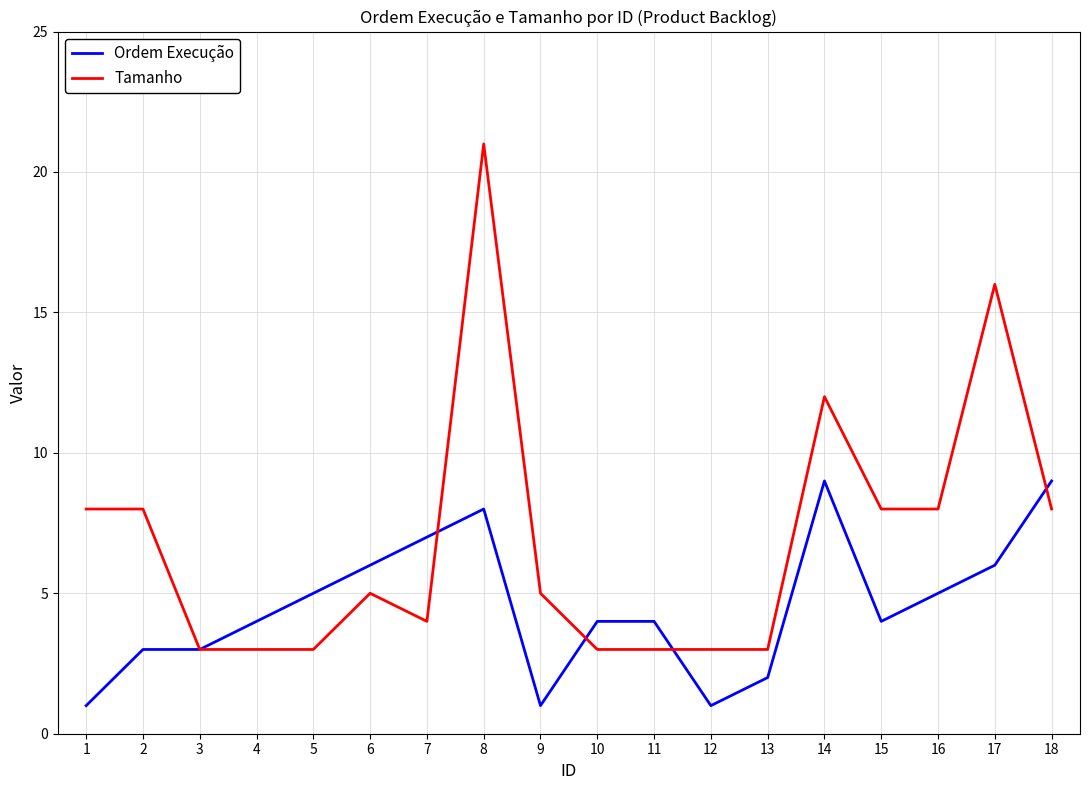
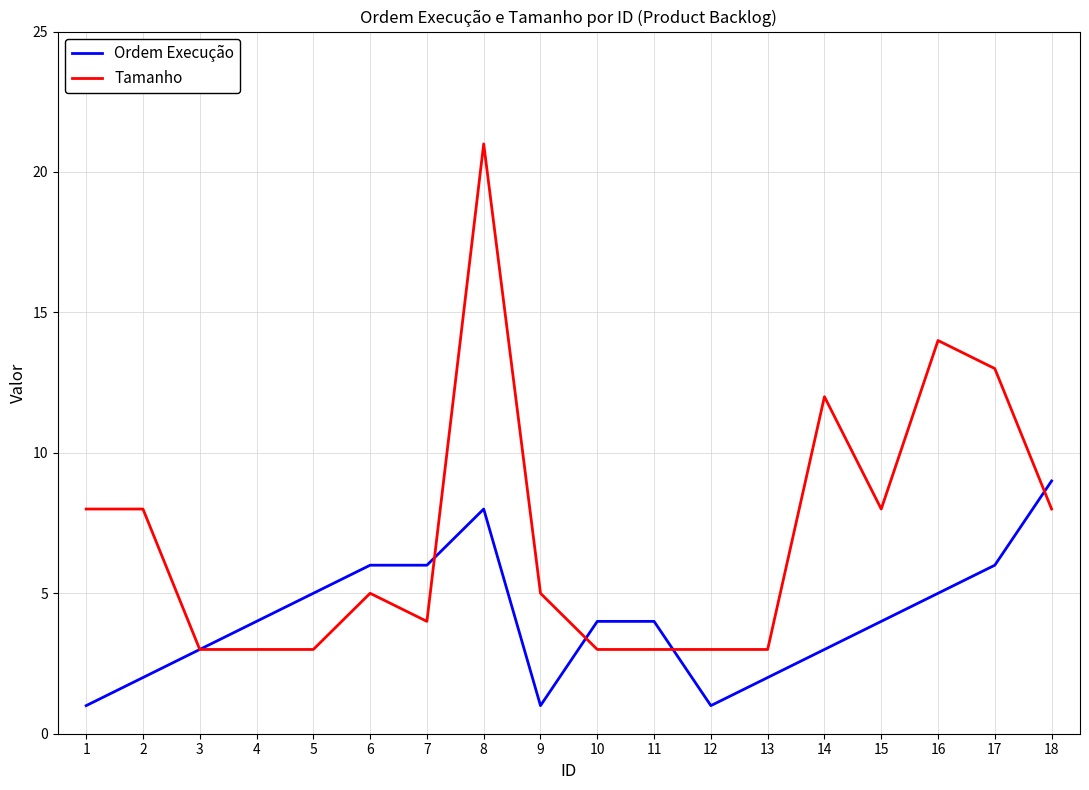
Ordem Execução, 2: 3 -> 2
Ordem Execução, 7: 7 -> 6
Ordem Execução, 14: 9 -> 3
Tamanho, 16: 8 -> 14
Tamanho, 17: 16 -> 13
